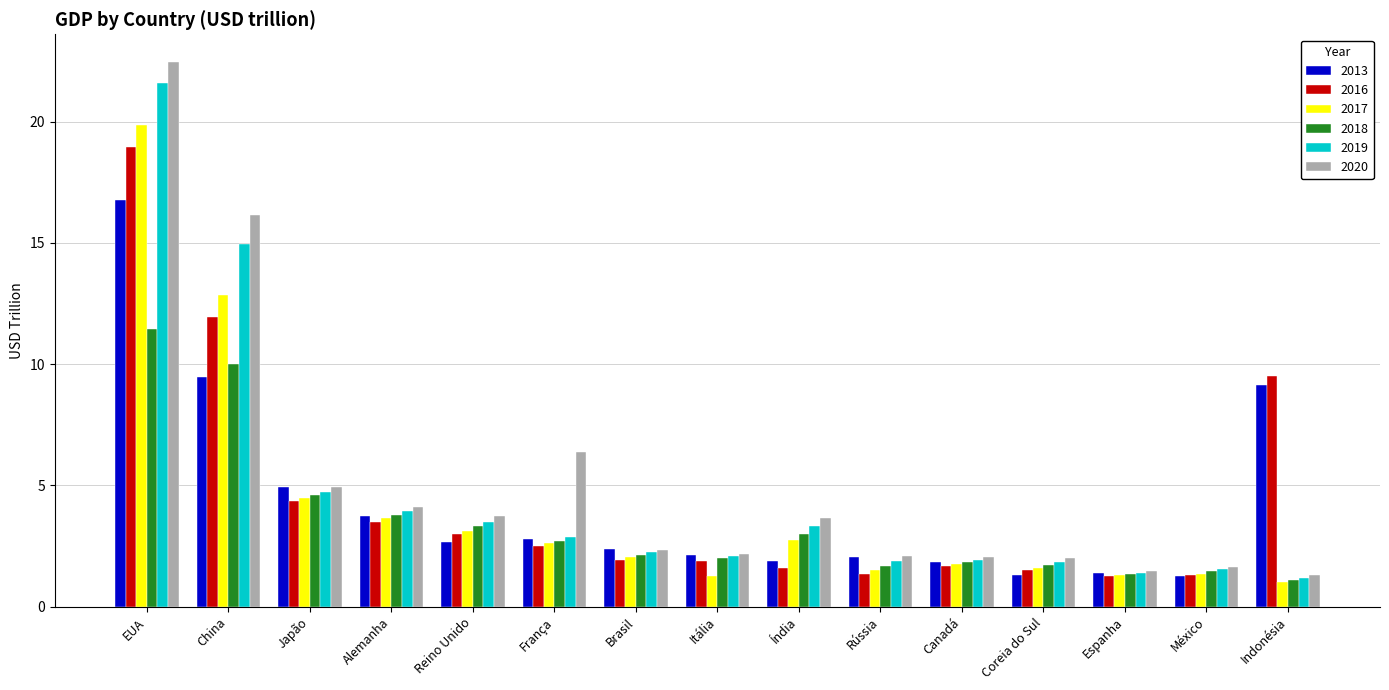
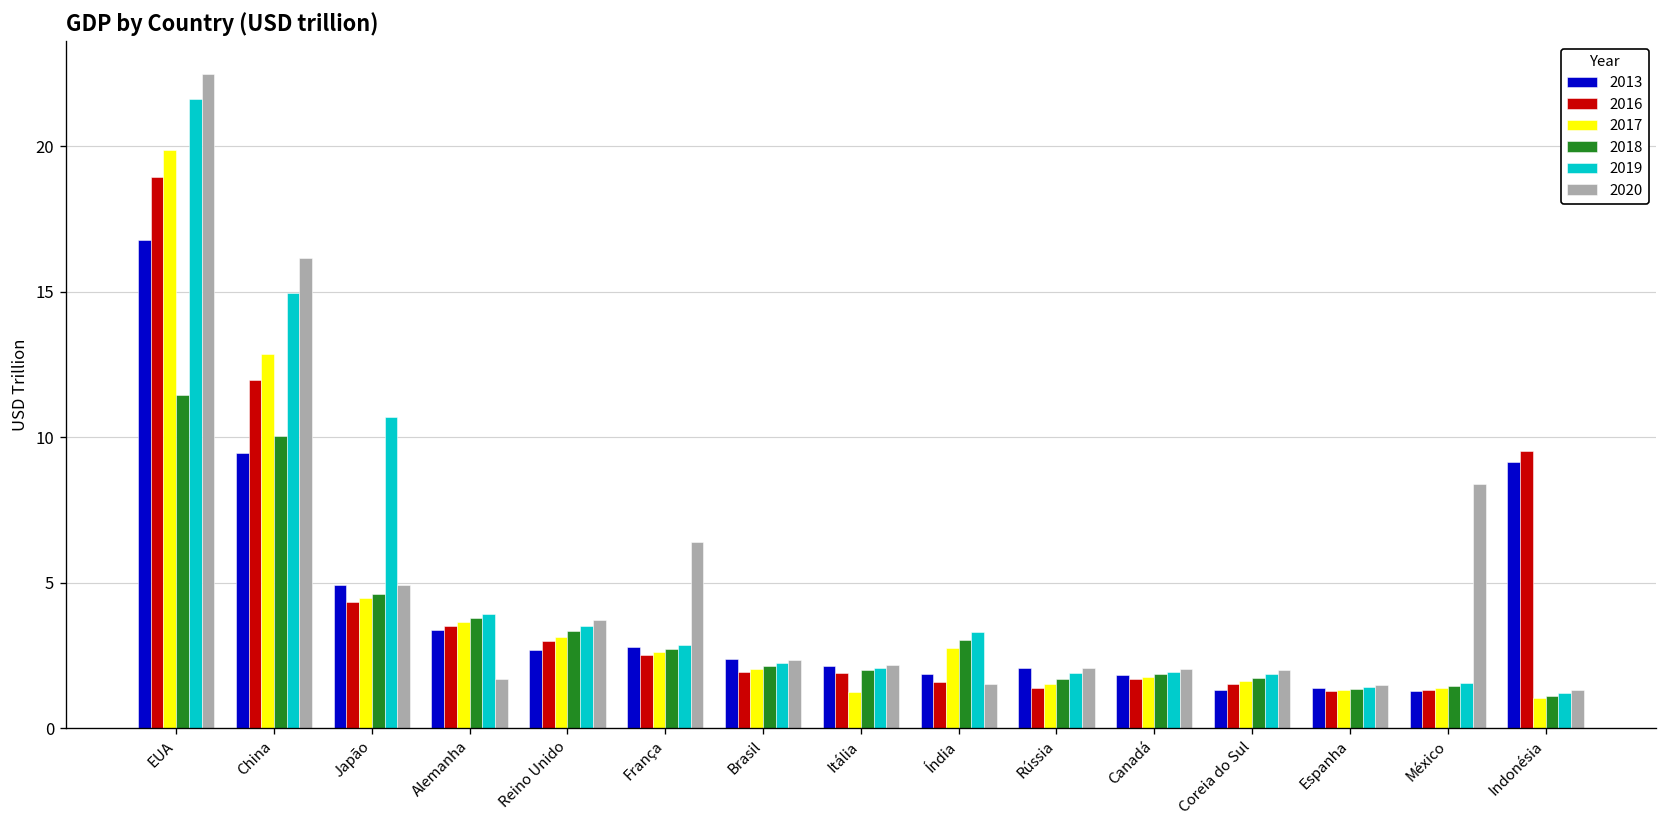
2019, Japão: 4.8 -> 10.7
2013, Alemanha: 3.7 -> 3.4
2020, Alemanha: 4.1 -> 1.7
2020, Índia: 3.6 -> 1.5
2020, México: 1.7 -> 8.4
